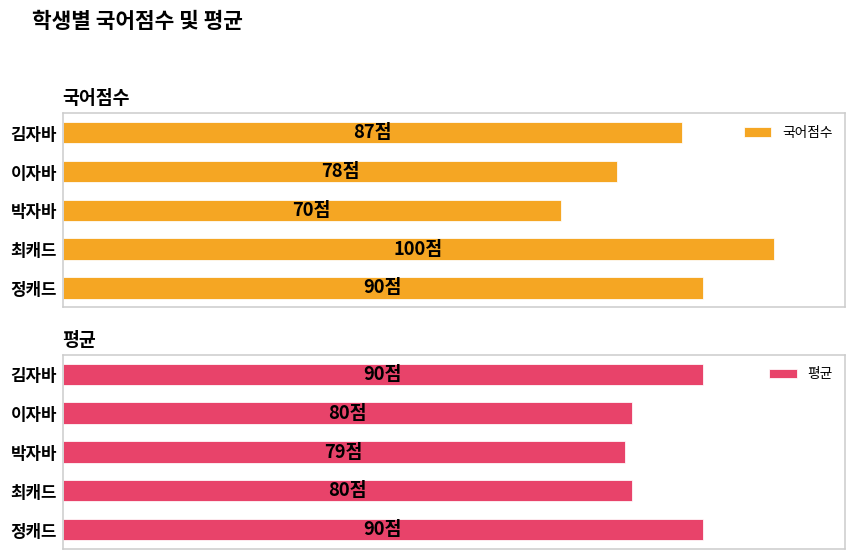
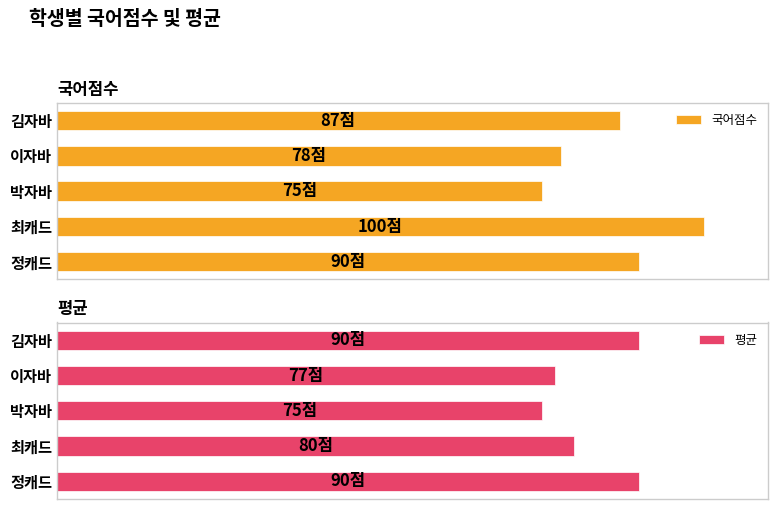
국어점수, 박자바: 70점 -> 75점
평균, 이자바: 80점 -> 77점
평균, 박자바: 79점 -> 75점
